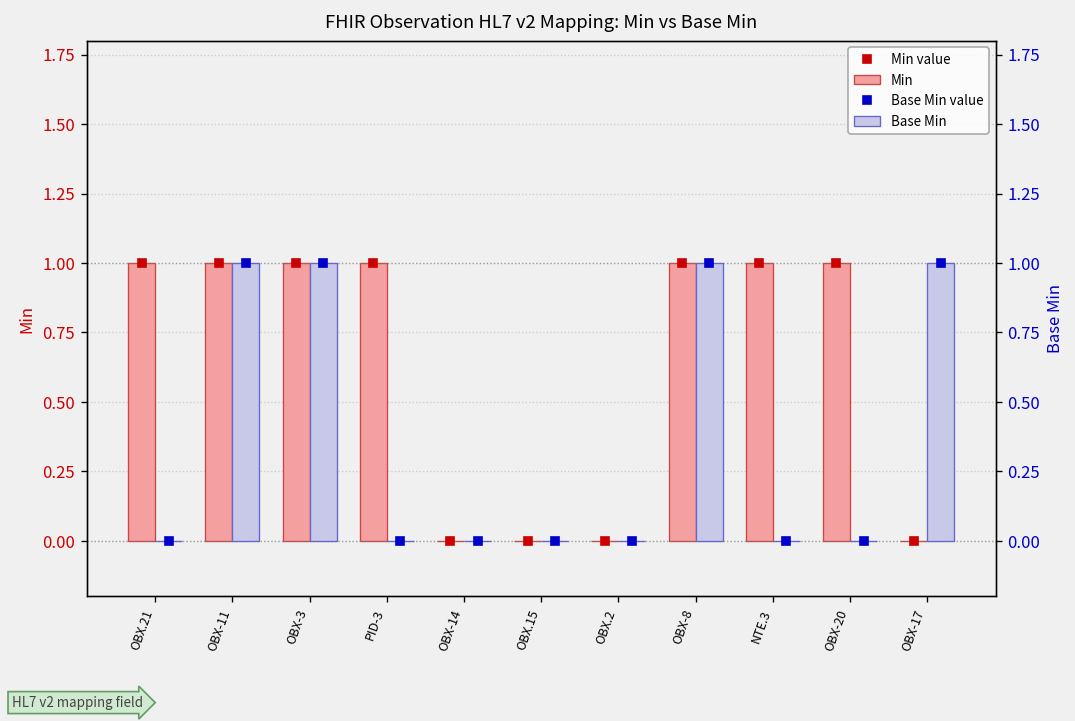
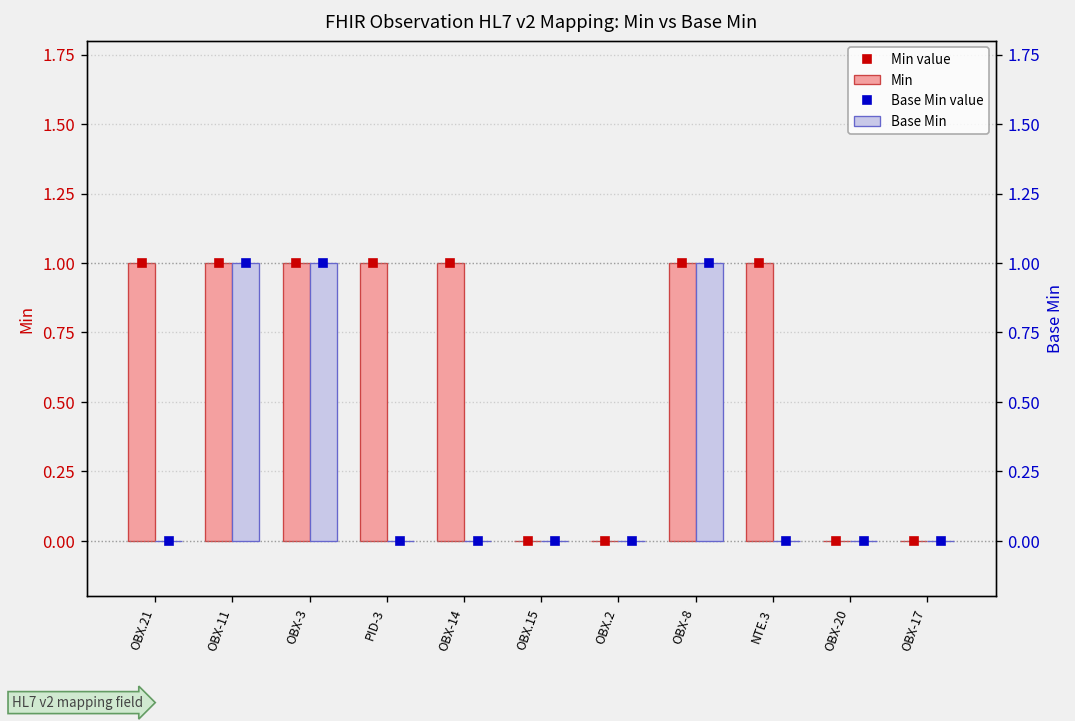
Min, OBX-14: 0 -> 1
Min, OBX-20: 1 -> 0
Base Min, OBX-17: 1 -> 0
